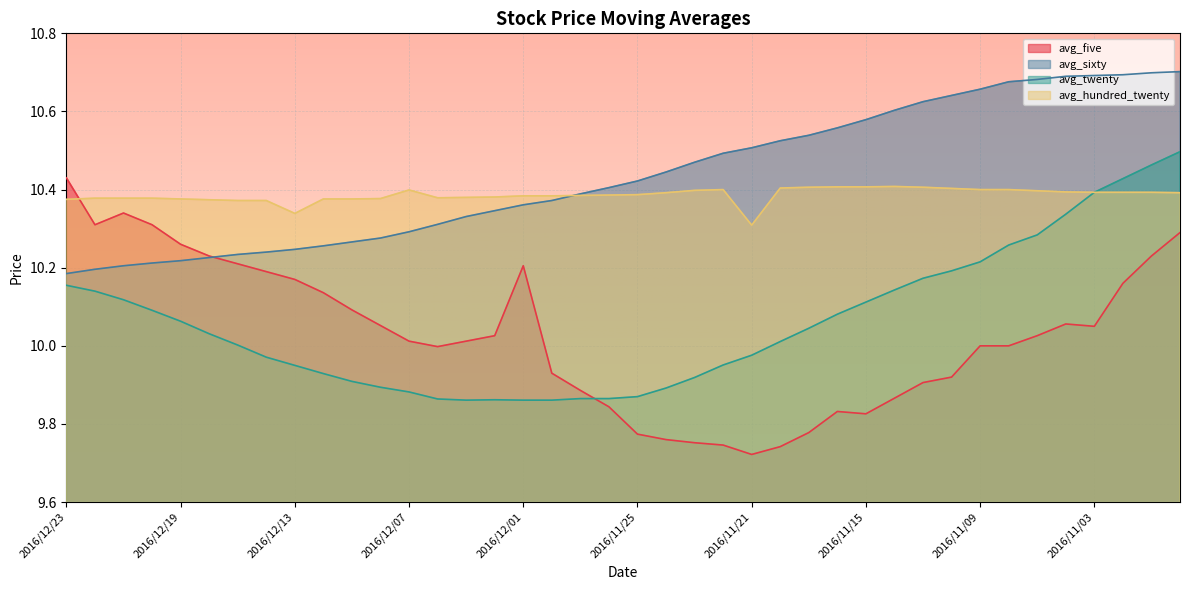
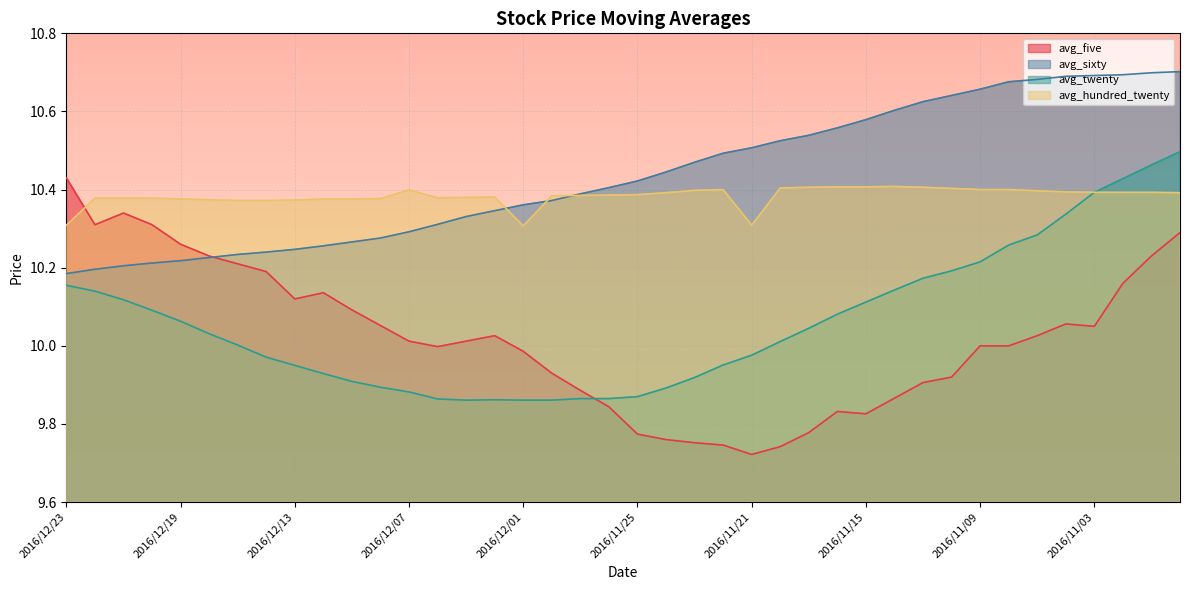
avg_hundred_twenty, 2016/12/23: 10.38 -> 10.31
avg_five, 2016/12/13: 10.17 -> 10.12
avg_hundred_twenty, 2016/12/13: 10.34 -> 10.37
avg_five, 2016/12/01: 10.21 -> 9.99
avg_hundred_twenty, 2016/12/01: 10.38 -> 10.31
